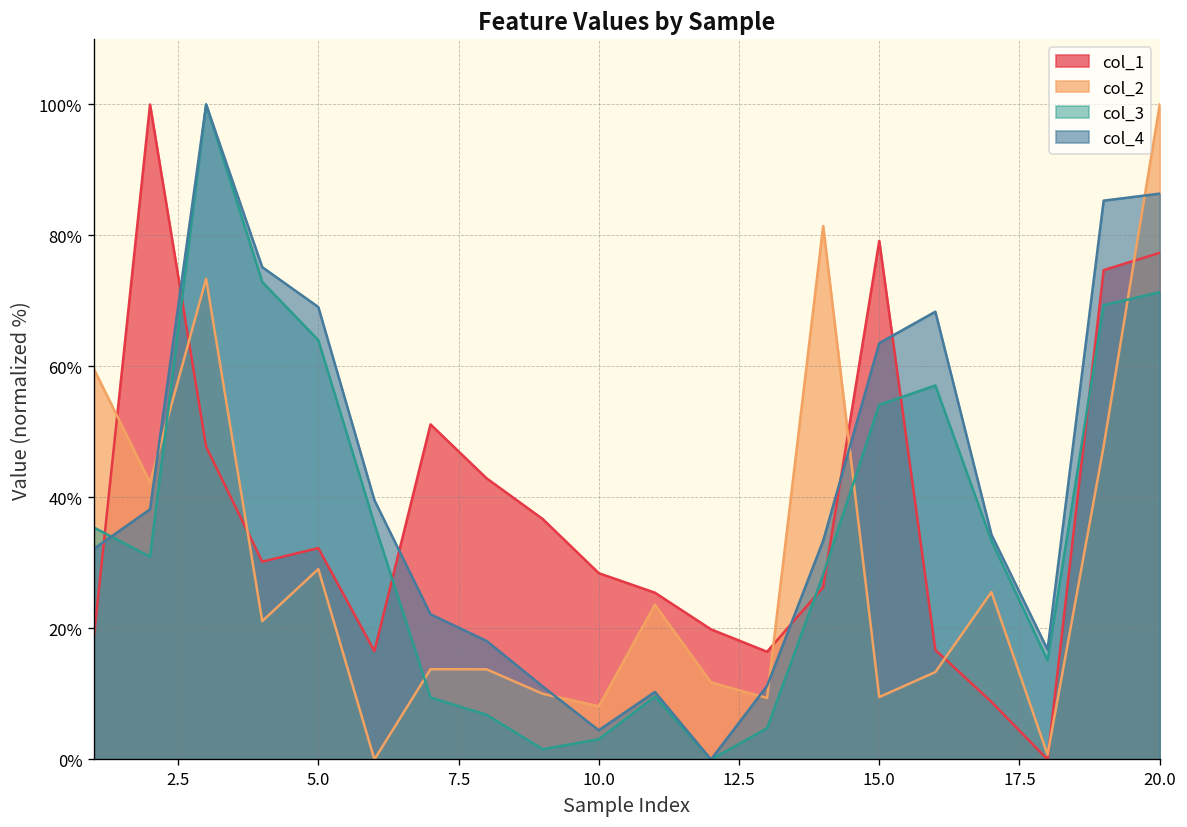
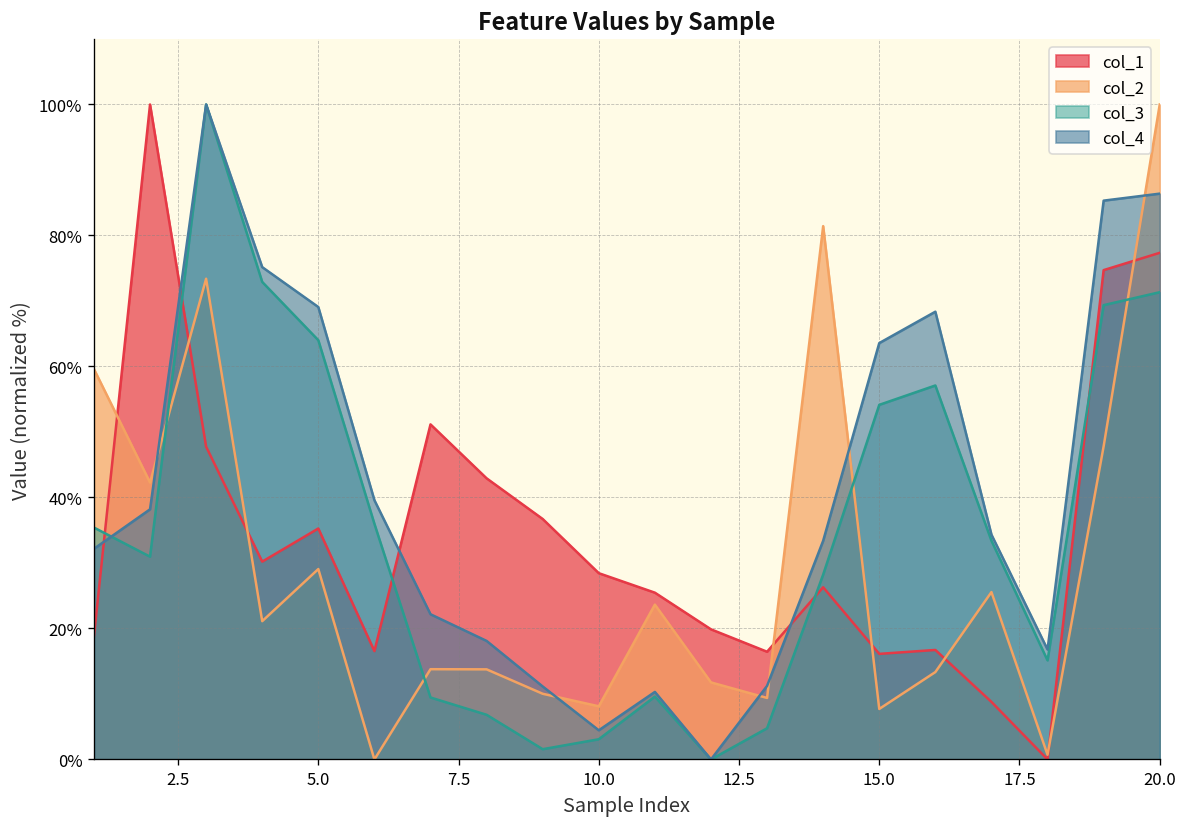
col_1, 5.0: 32% -> 35%
col_1, 15.0: 79% -> 16%
col_2, 15.0: 10% -> 8%
